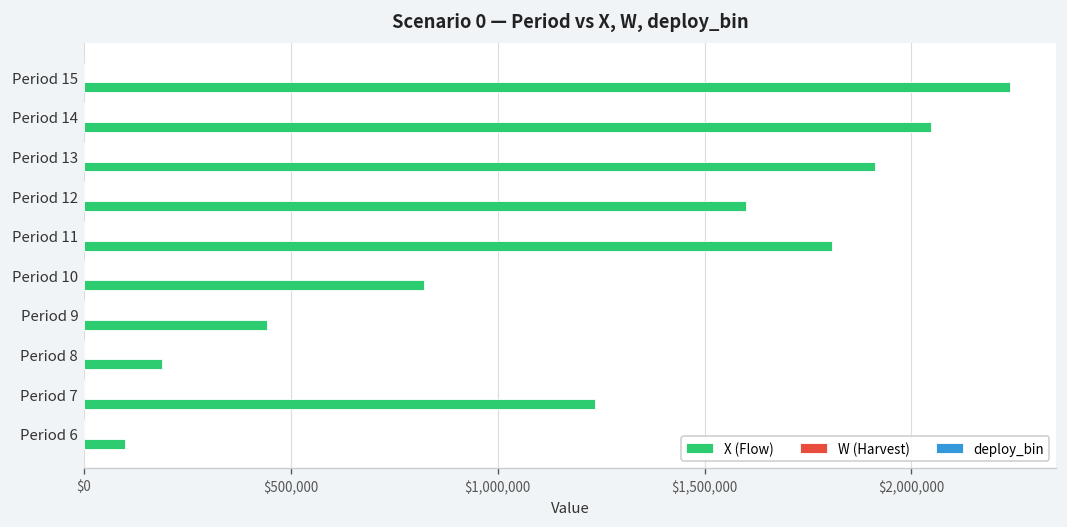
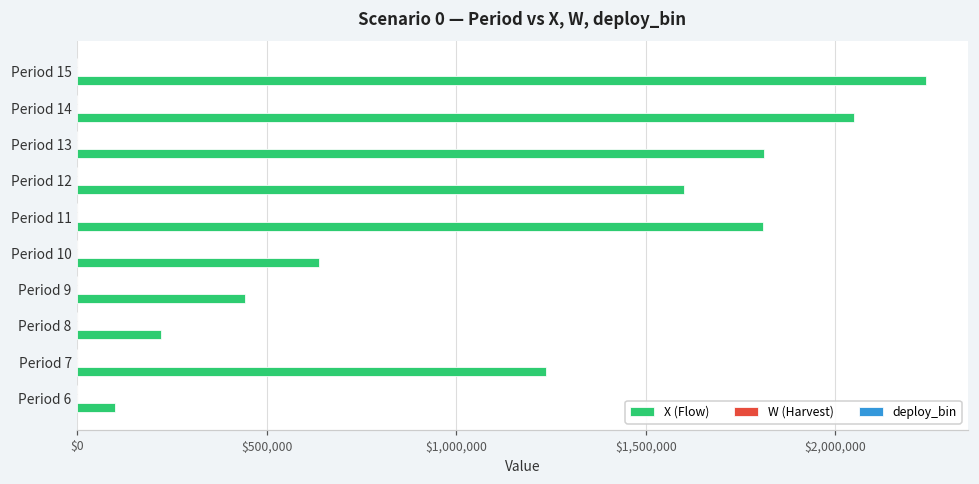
X (Flow), Period 13: $1,910,000 -> $1,810,000
X (Flow), Period 10: $820,000 -> $640,000
X (Flow), Period 8: $190,000 -> $220,000
